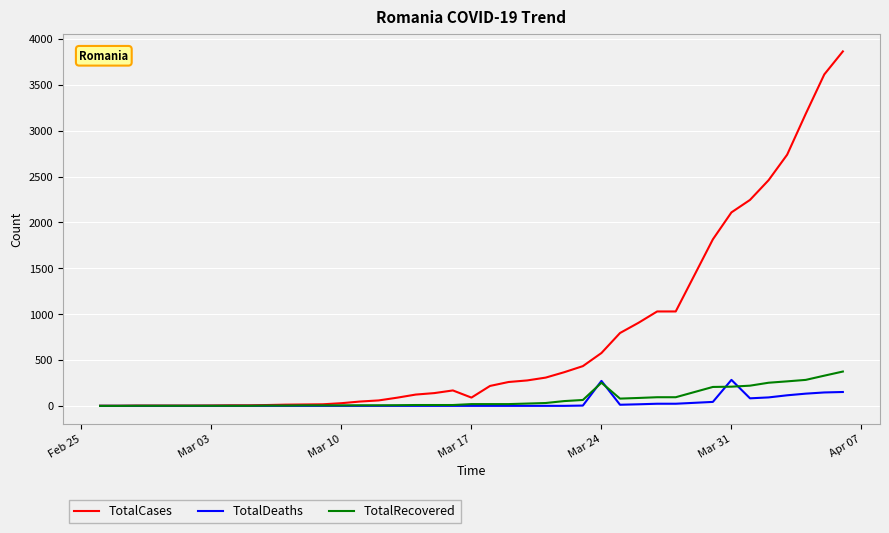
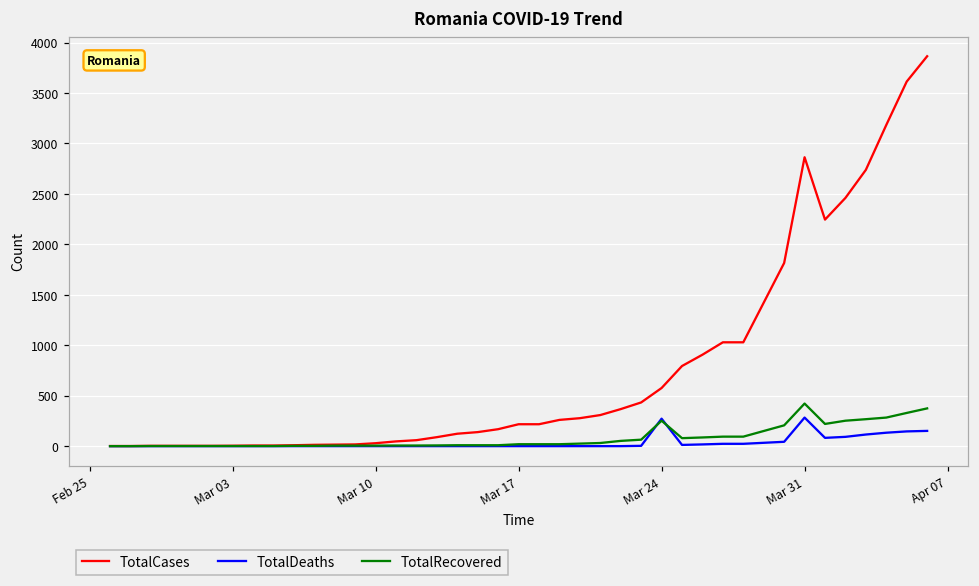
TotalCases, Mar 17: 100 -> 200
TotalCases, Mar 31: 2100 -> 2900
TotalRecovered, Mar 31: 200 -> 400
